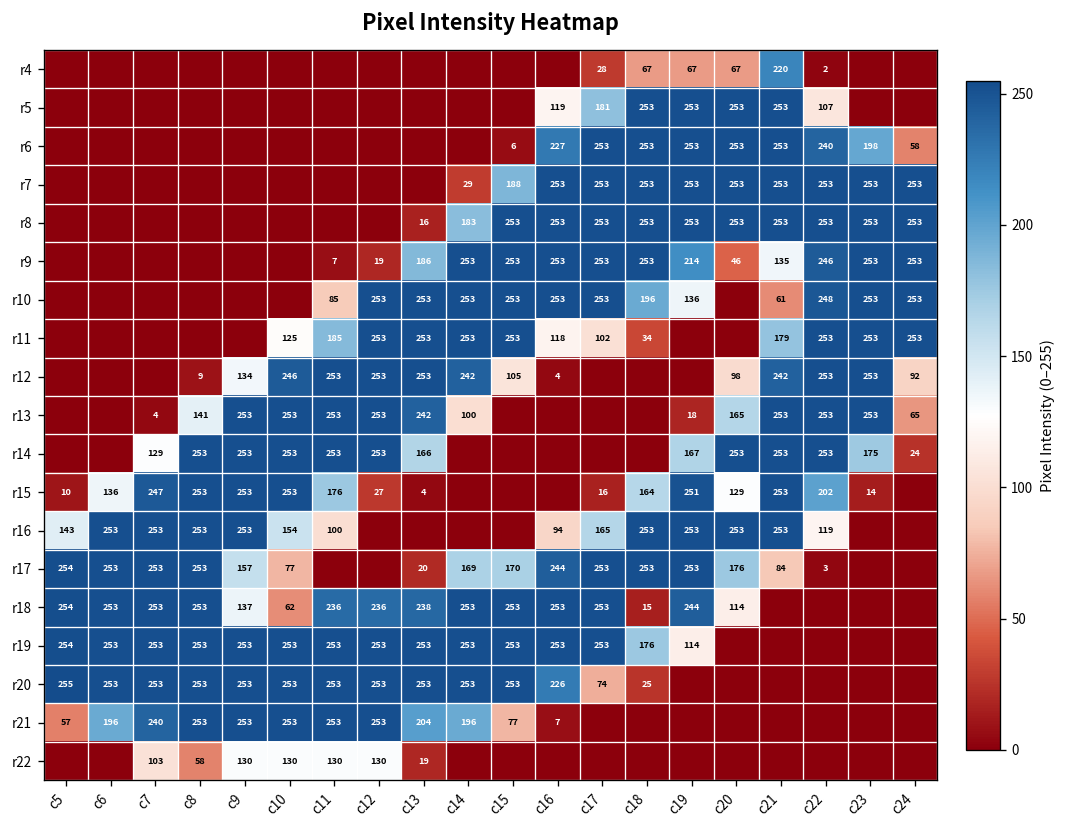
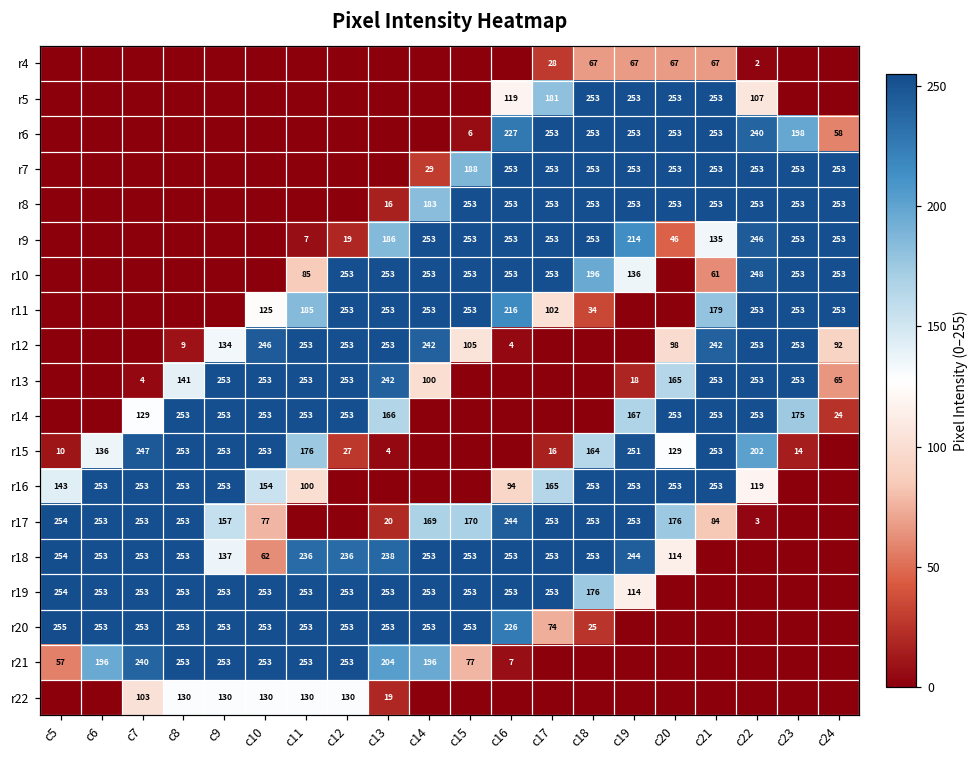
r4, c21: 220 -> 67
r11, c16: 118 -> 216
r18, c18: 15 -> 253
r22, c8: 58 -> 130
